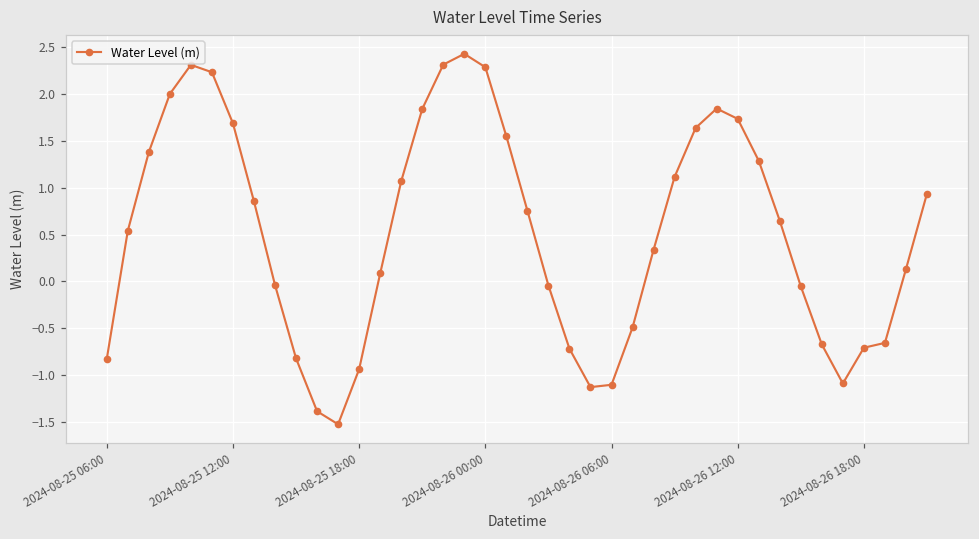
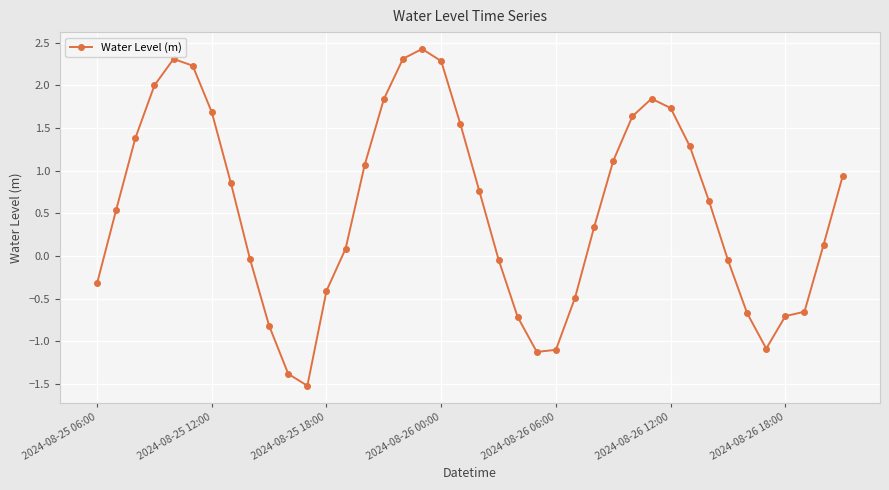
2024-08-25 06:00: -0.8 -> -0.3
2024-08-25 18:00: -0.9 -> -0.4
